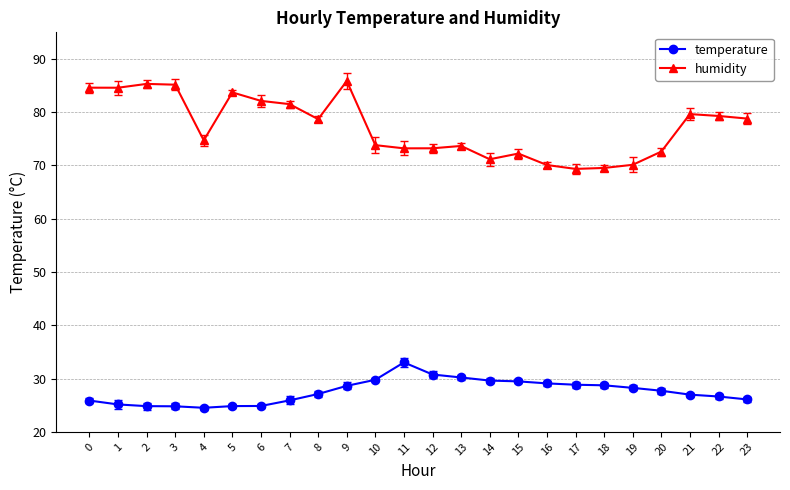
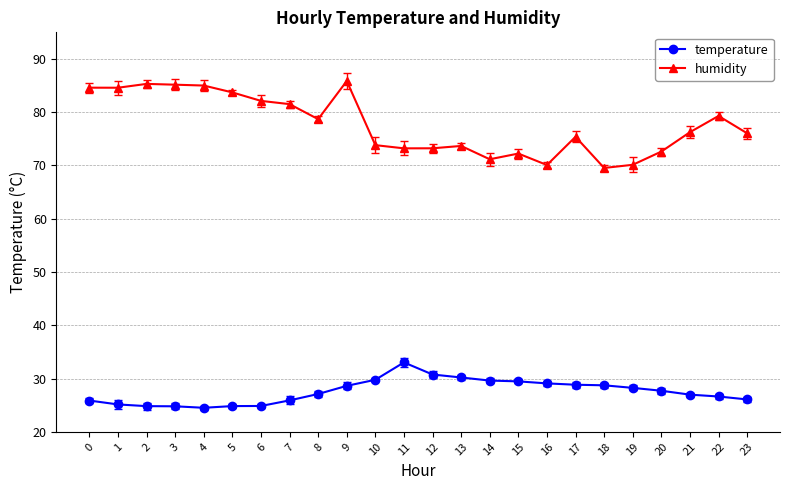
humidity, 4: 75 -> 85
humidity, 17: 69 -> 75
humidity, 21: 80 -> 76
humidity, 23: 79 -> 76
